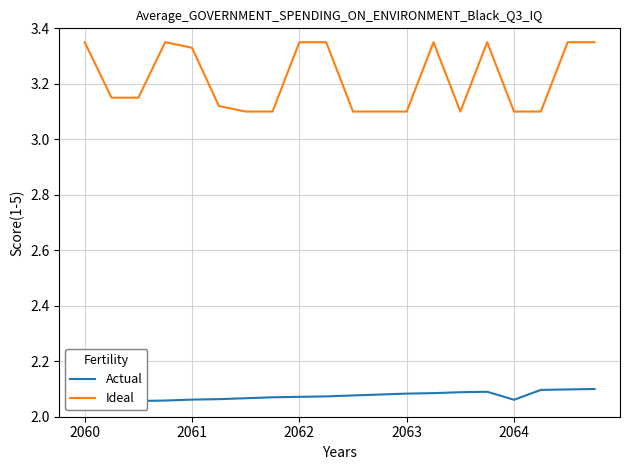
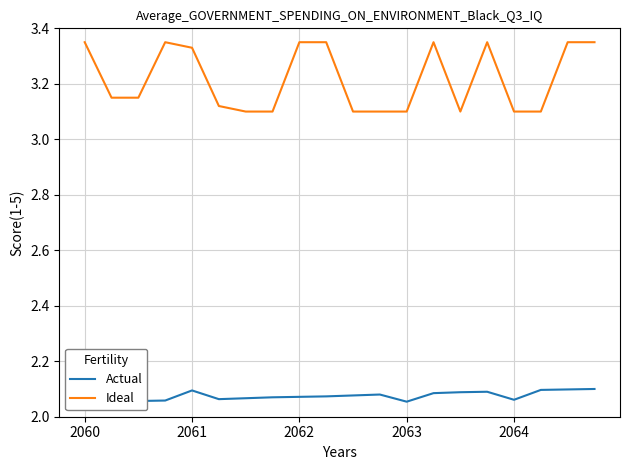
Actual, 2061: 2.06 -> 2.09
Actual, 2063: 2.08 -> 2.05
